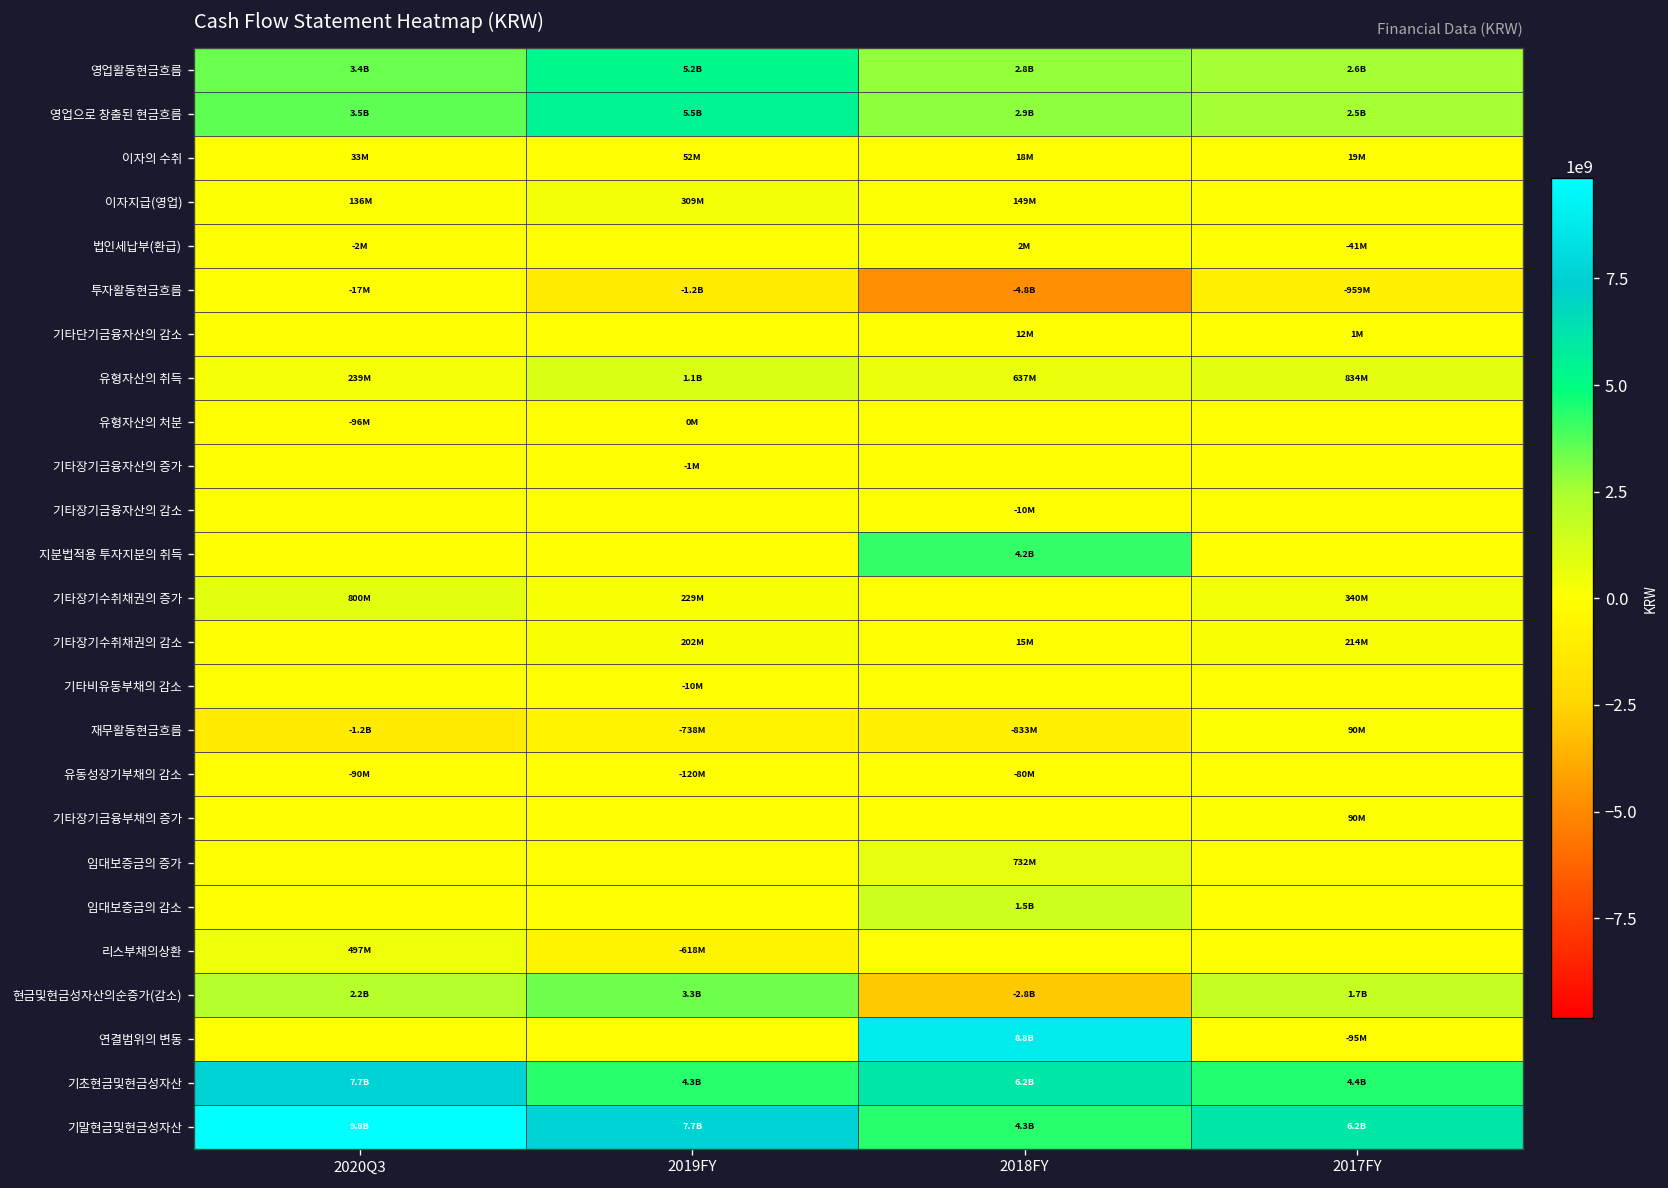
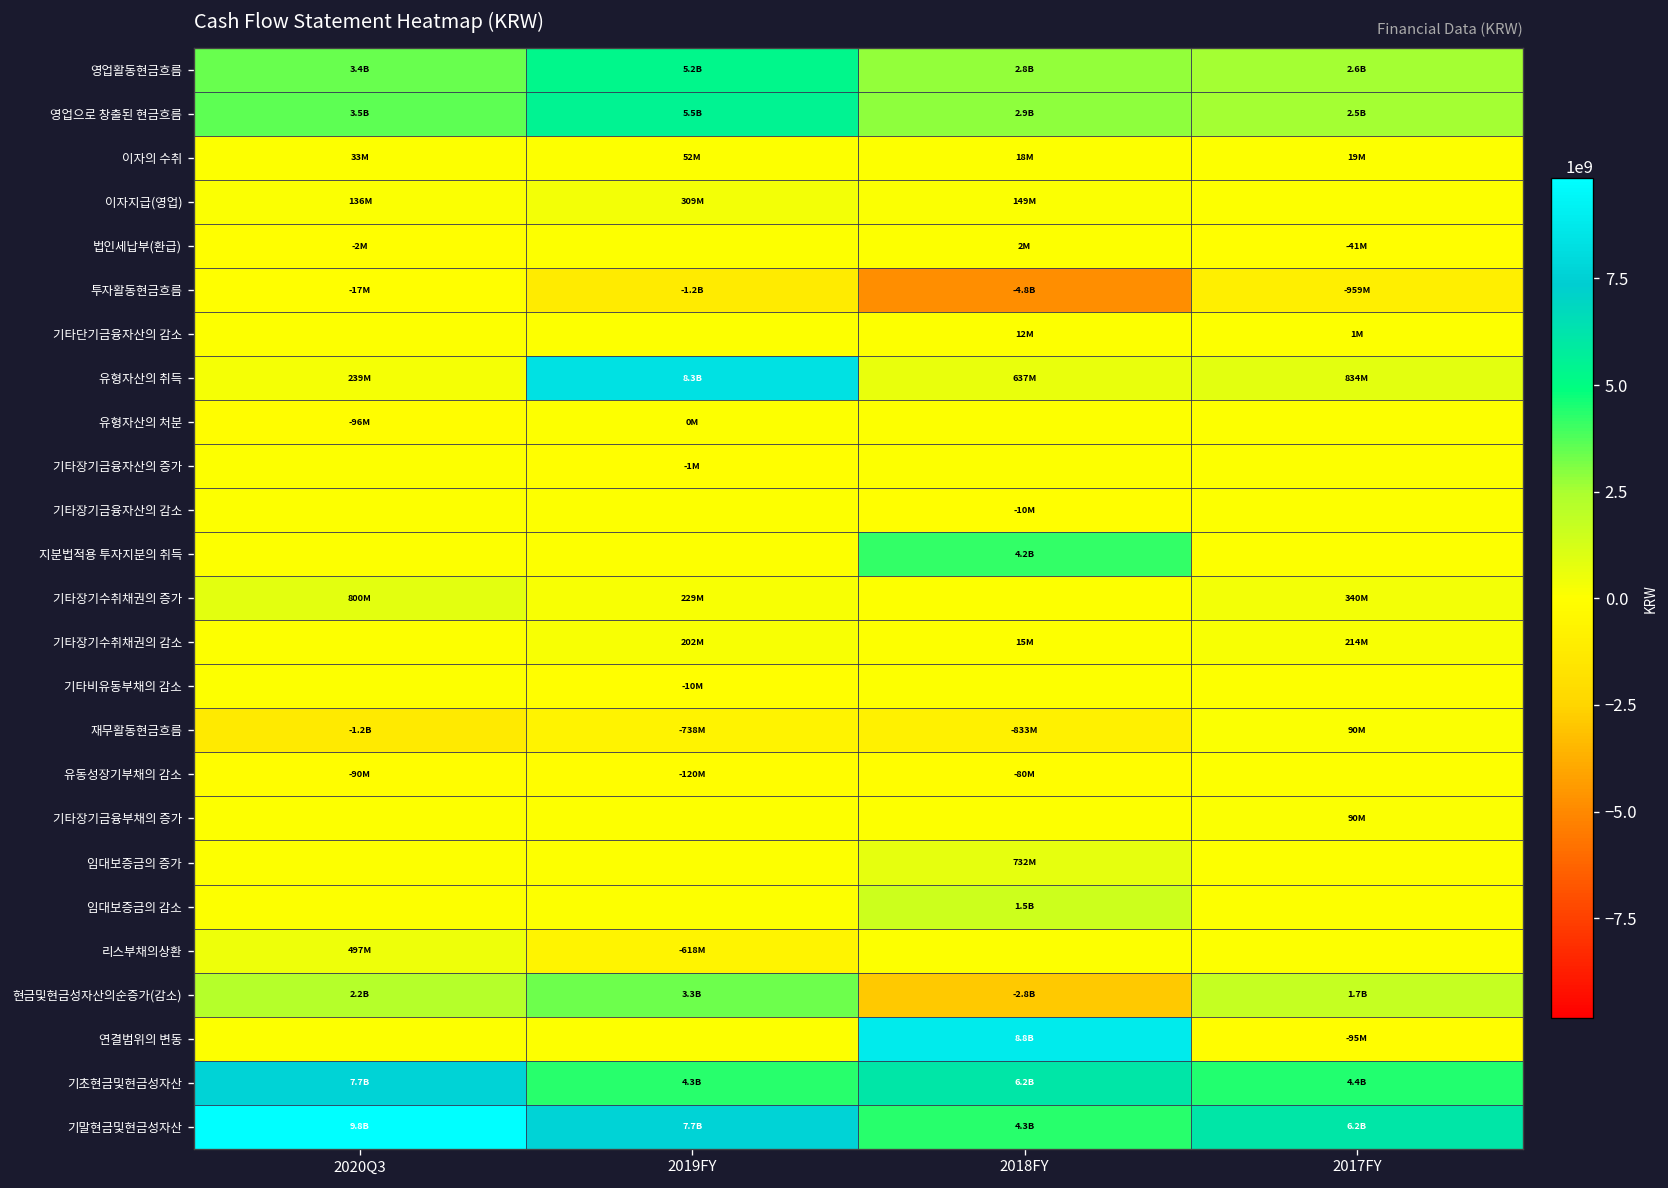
유형자산의 취득, 2019FY: 1.1B -> 8.3B
